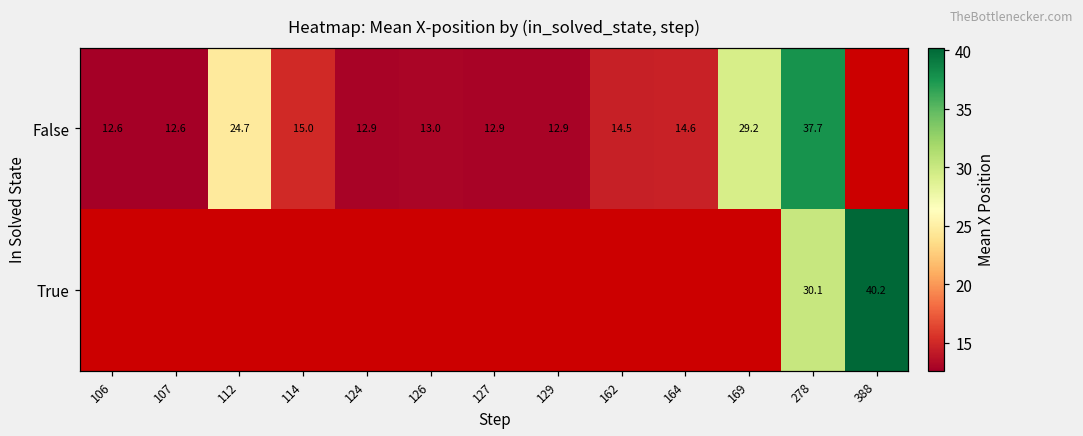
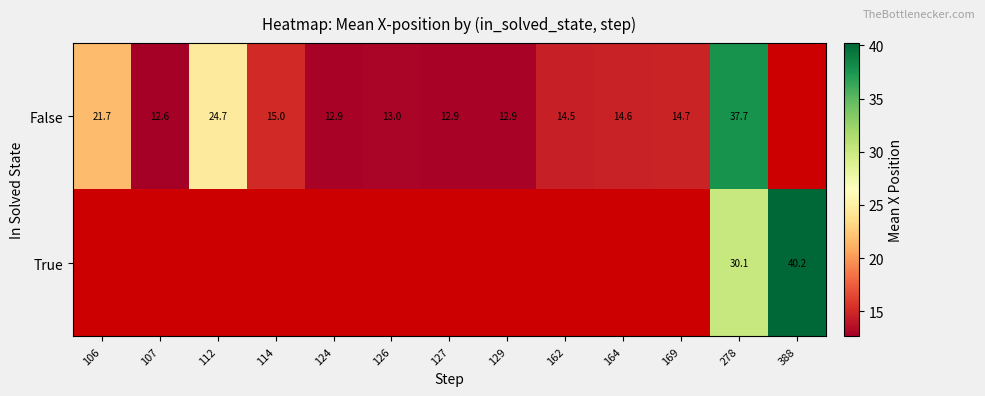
False, 106: 12.6 -> 21.7
False, 169: 29.2 -> 14.7
